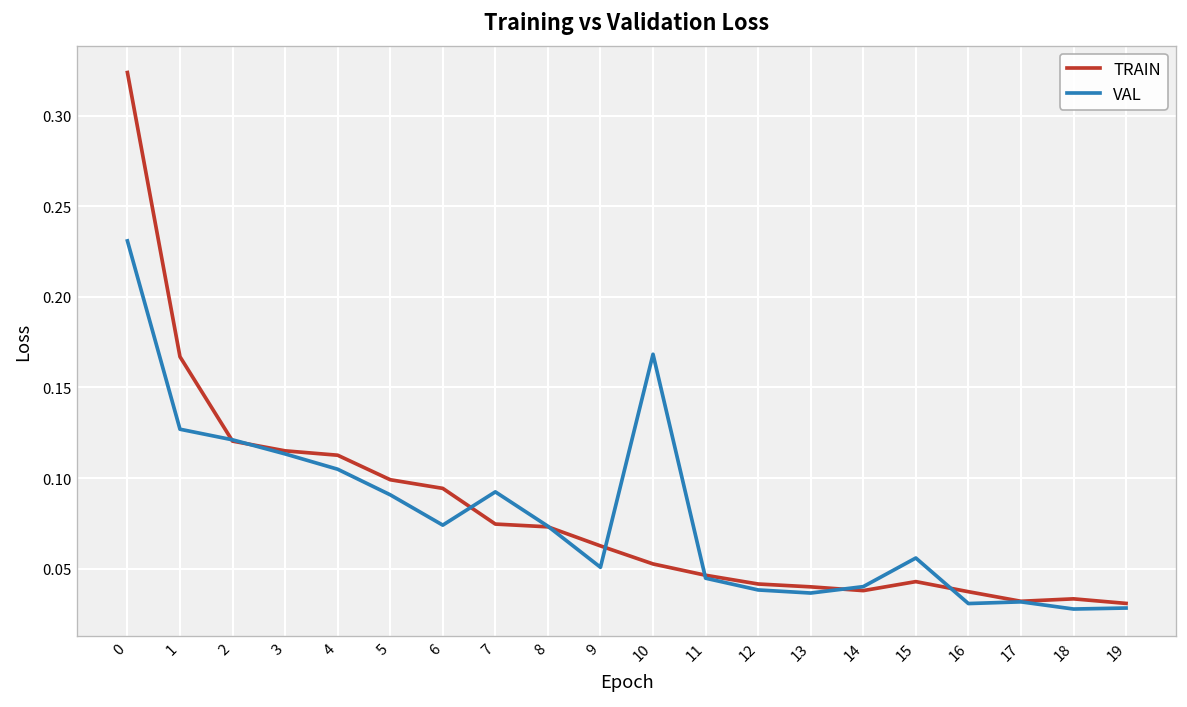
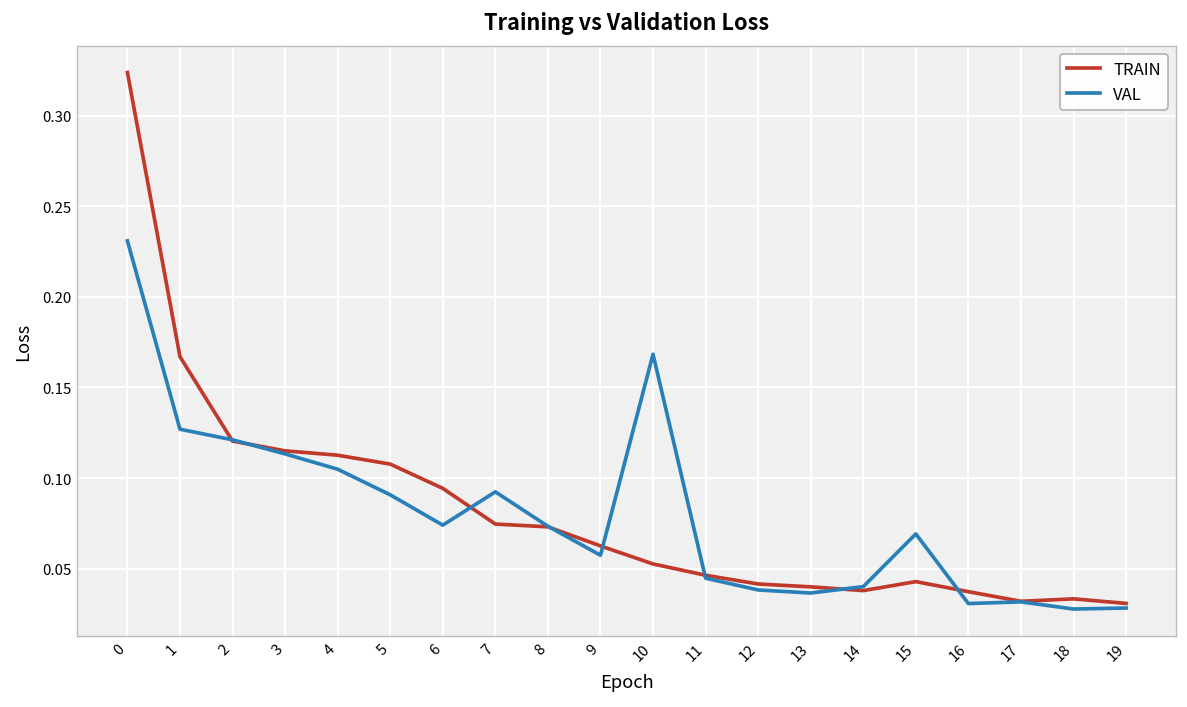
TRAIN, 5: 0.099 -> 0.108
VAL, 9: 0.051 -> 0.057
VAL, 15: 0.056 -> 0.069
